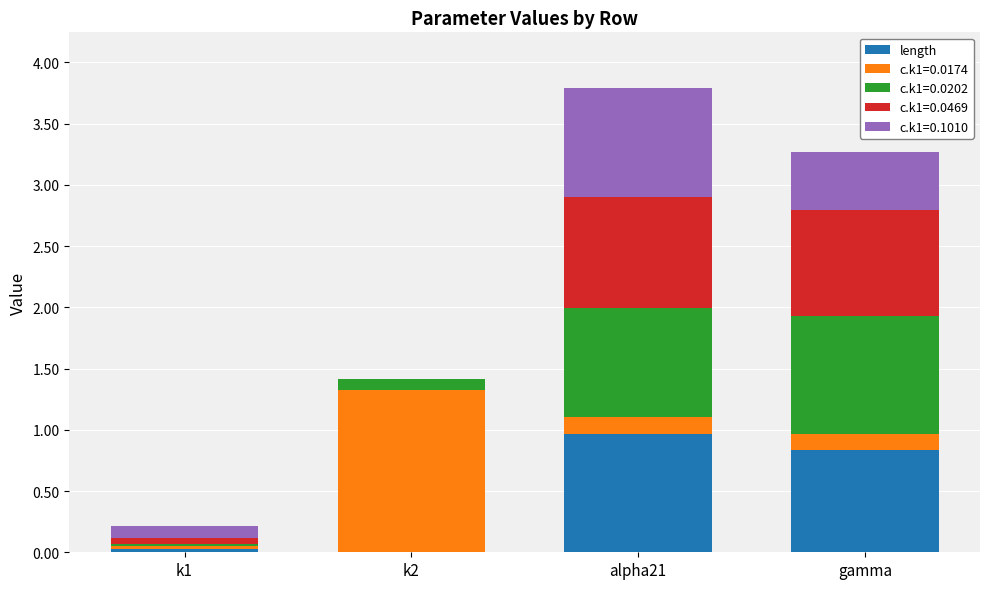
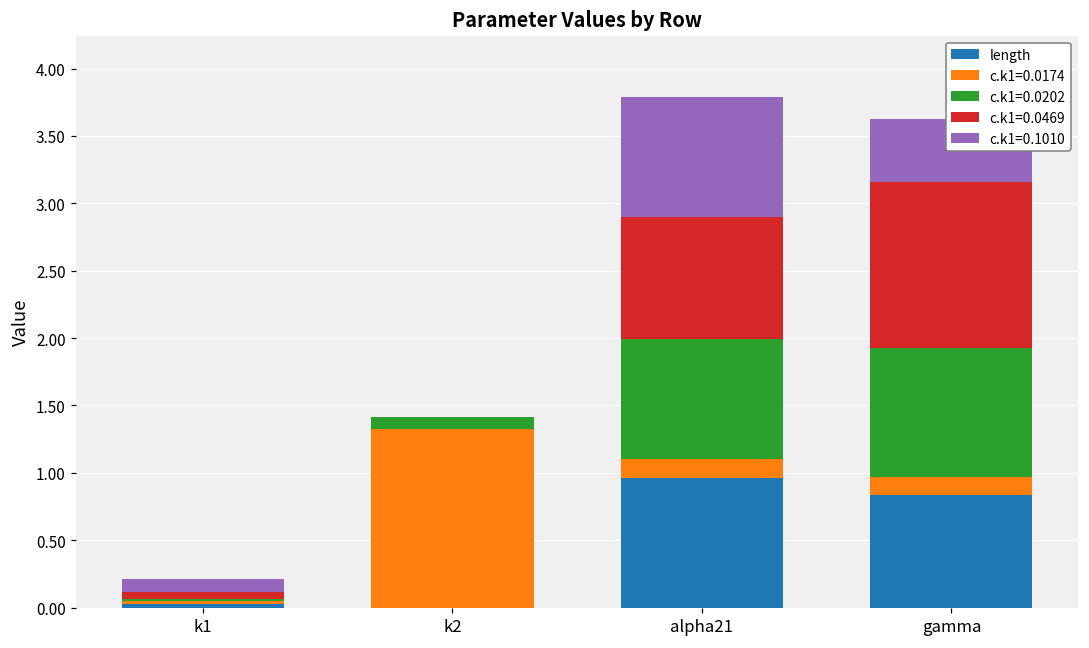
c.k1=0.0469, gamma: 0.87 -> 1.23
